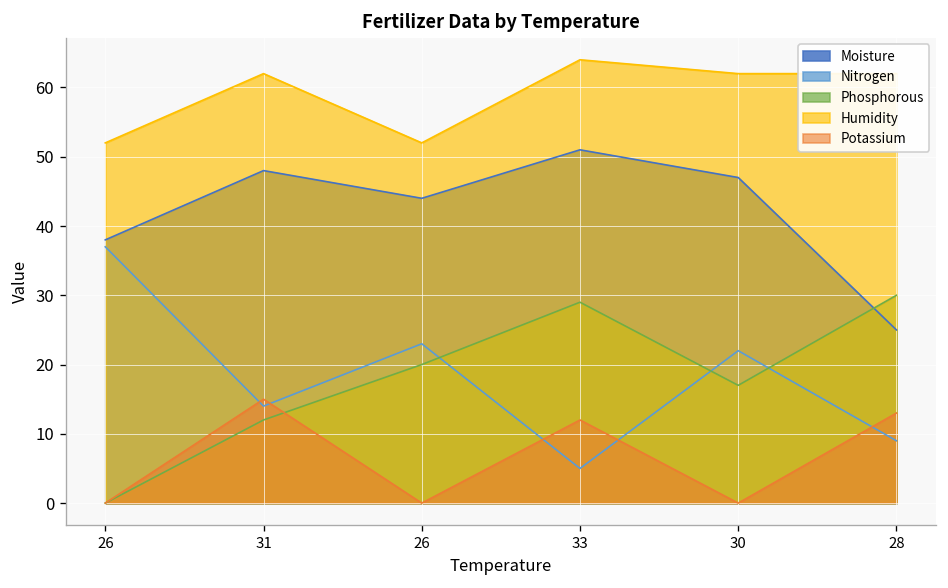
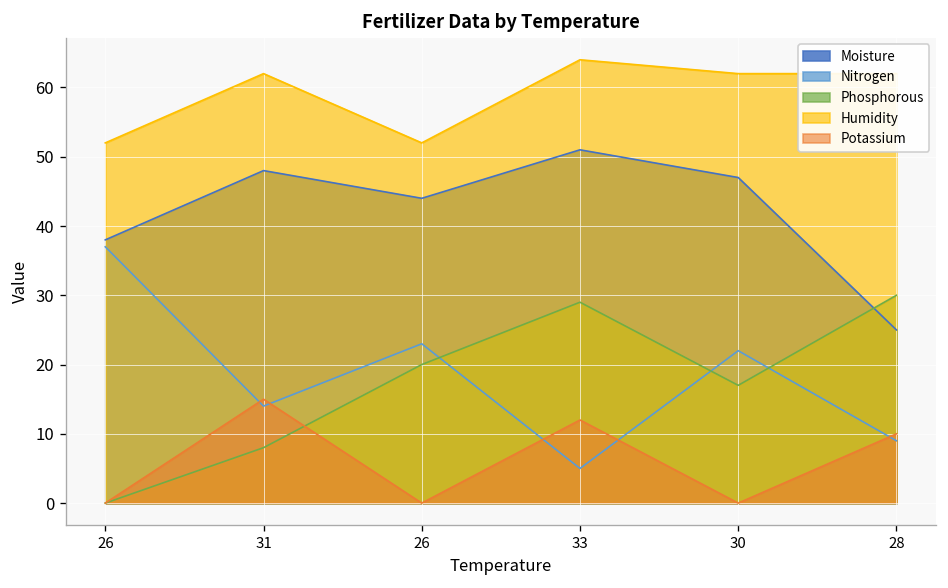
Phosphorous, 31: 12 -> 8
Potassium, 28: 13 -> 10
